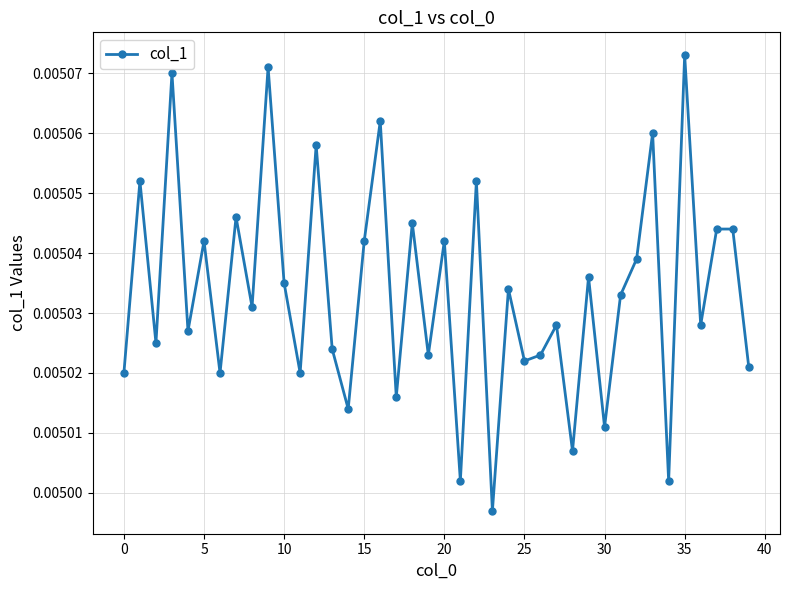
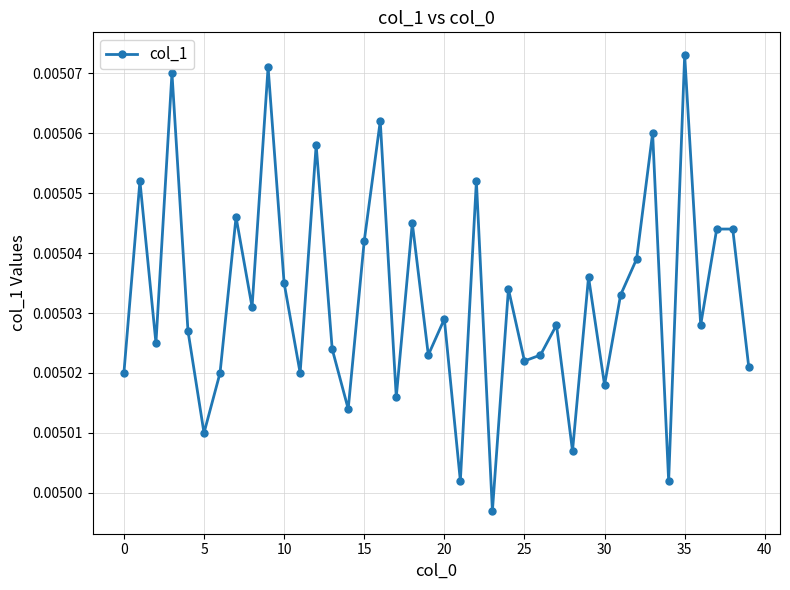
5: 0.005042 -> 0.005010
20: 0.005042 -> 0.005029
30: 0.005011 -> 0.005018
